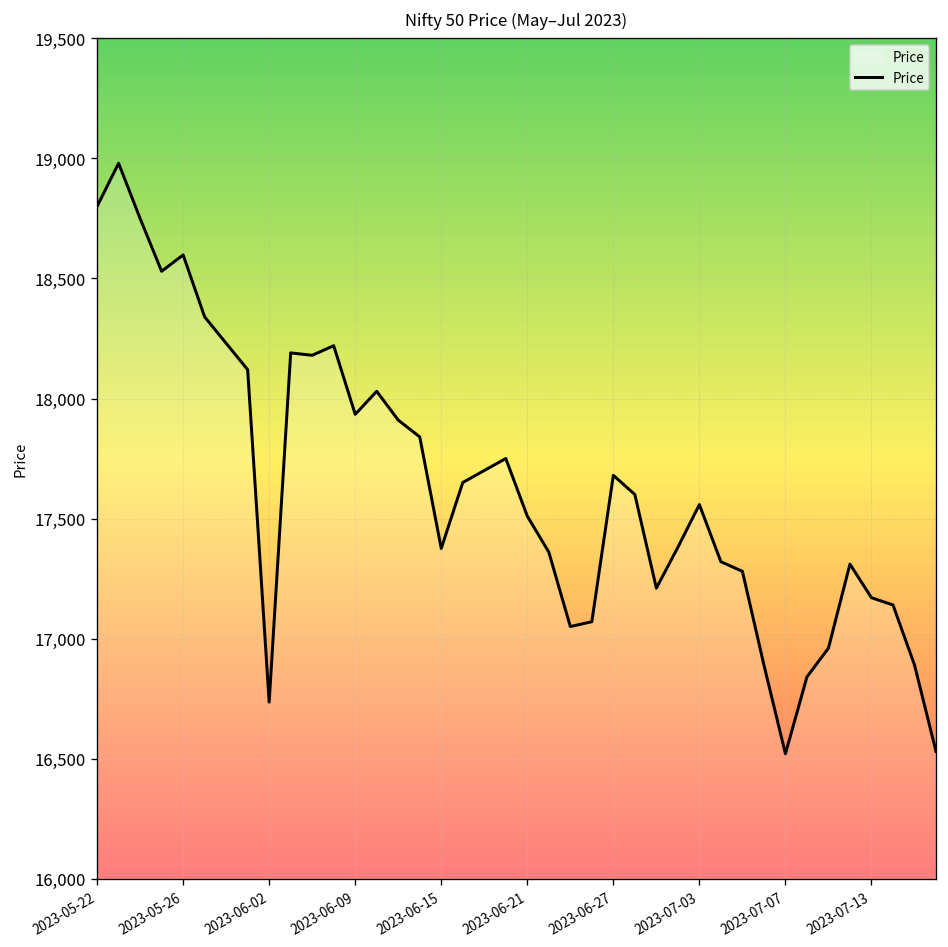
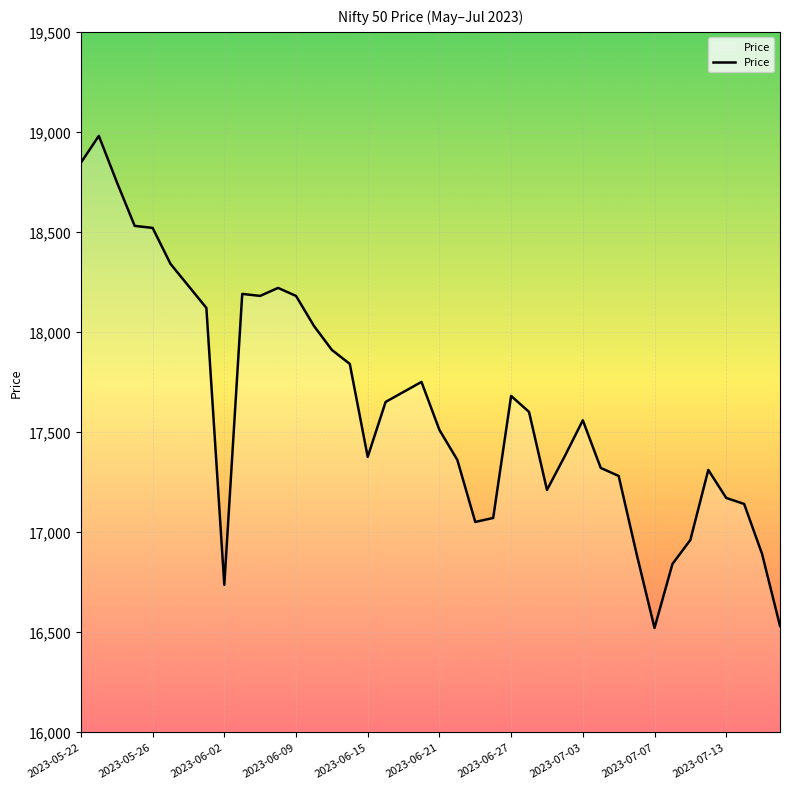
2023-05-22: 18,800 -> 18,850
2023-05-26: 18,600 -> 18,520
2023-06-09: 17,930 -> 18,180
